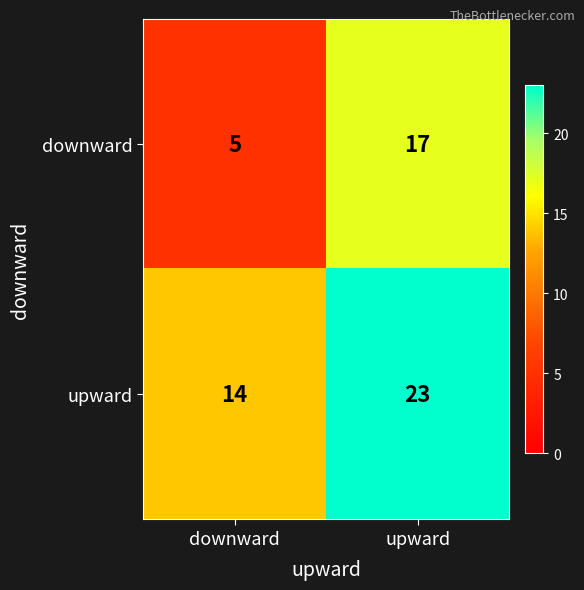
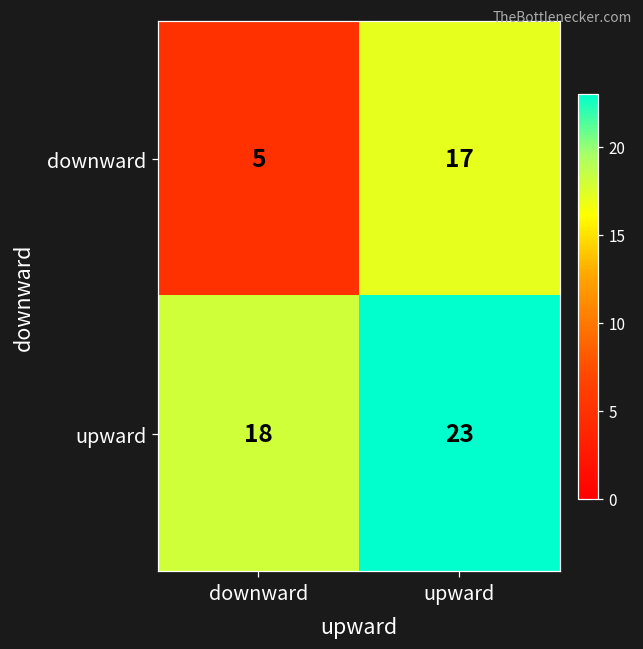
upward, downward: 14 -> 18
